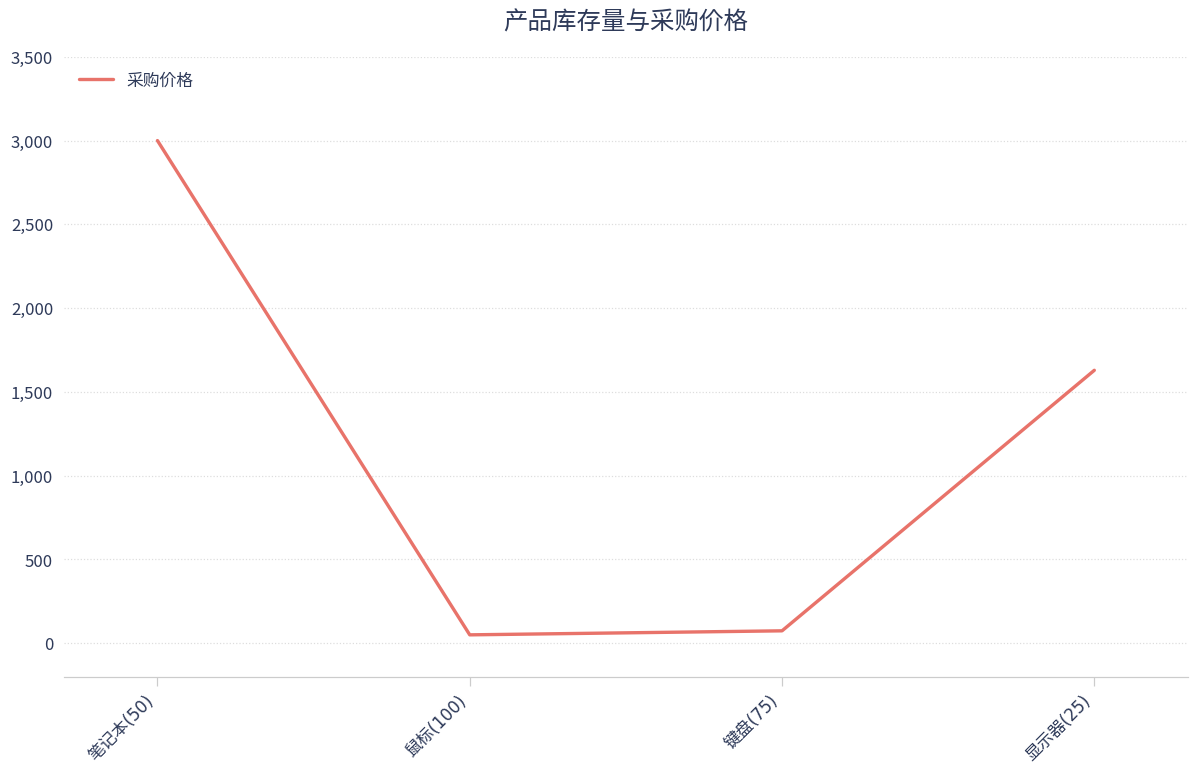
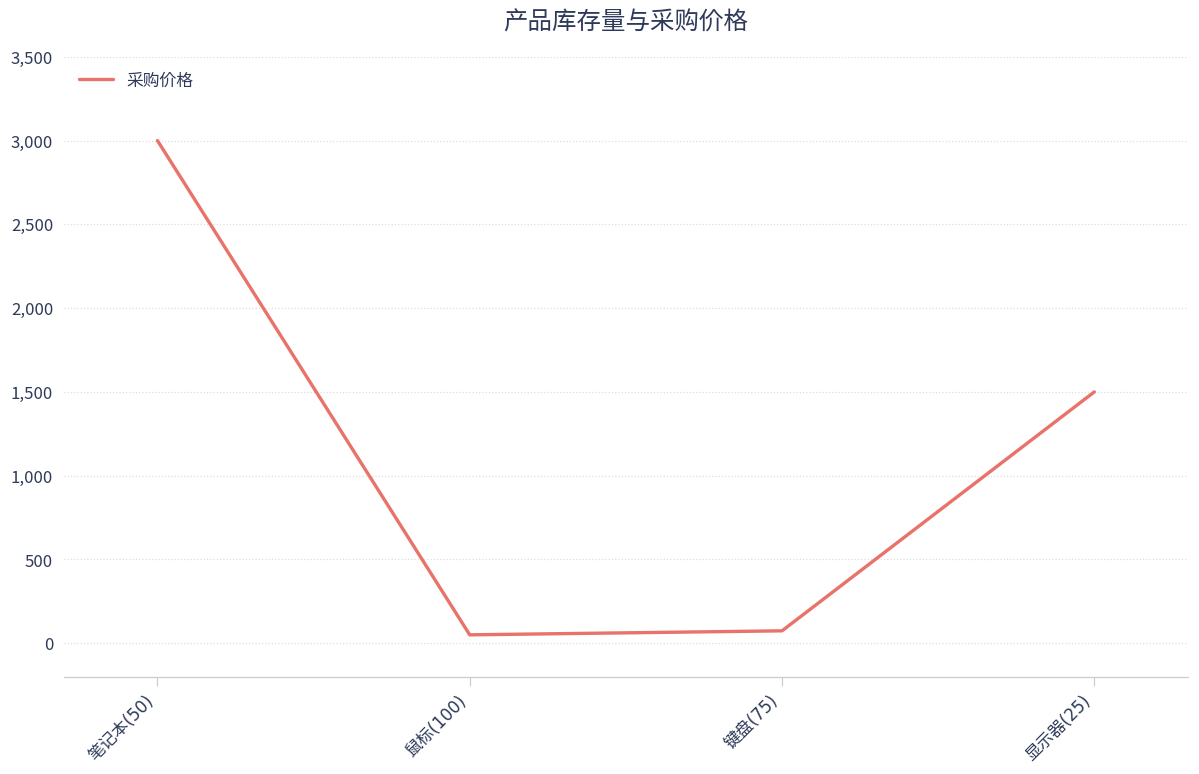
显示器(25): 1,630 -> 1,500
